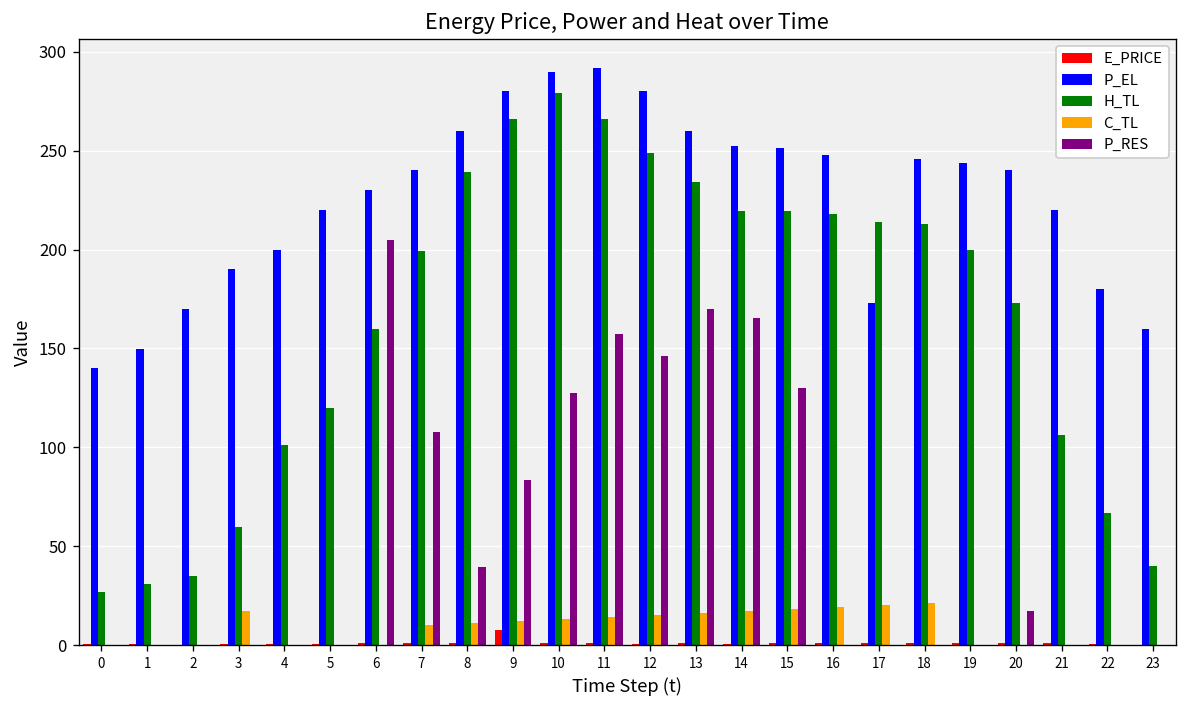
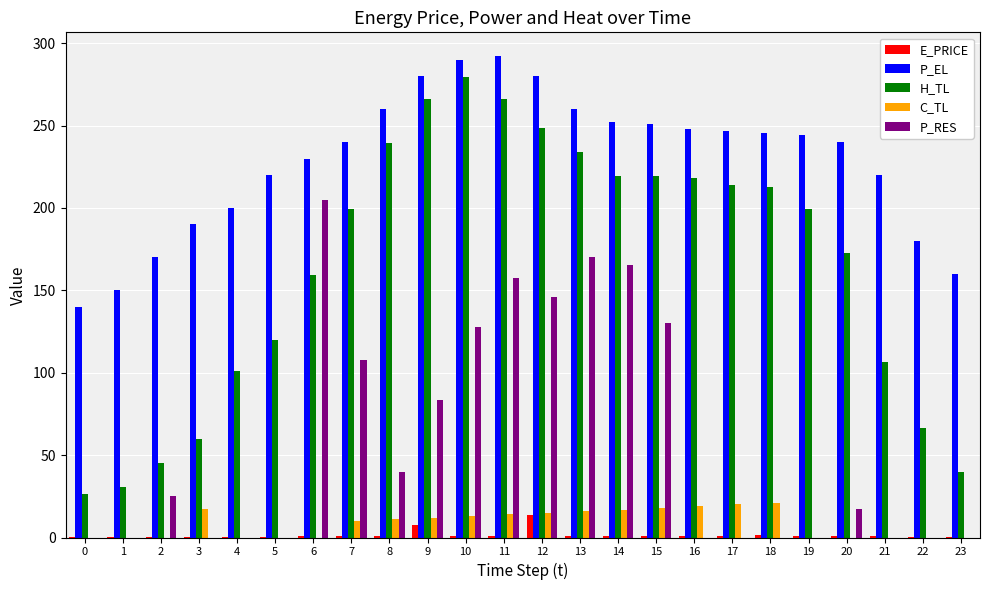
H_TL, 2: 35 -> 45
P_RES, 2: 0 -> 25
E_PRICE, 12: 1 -> 14
P_EL, 17: 173 -> 246
